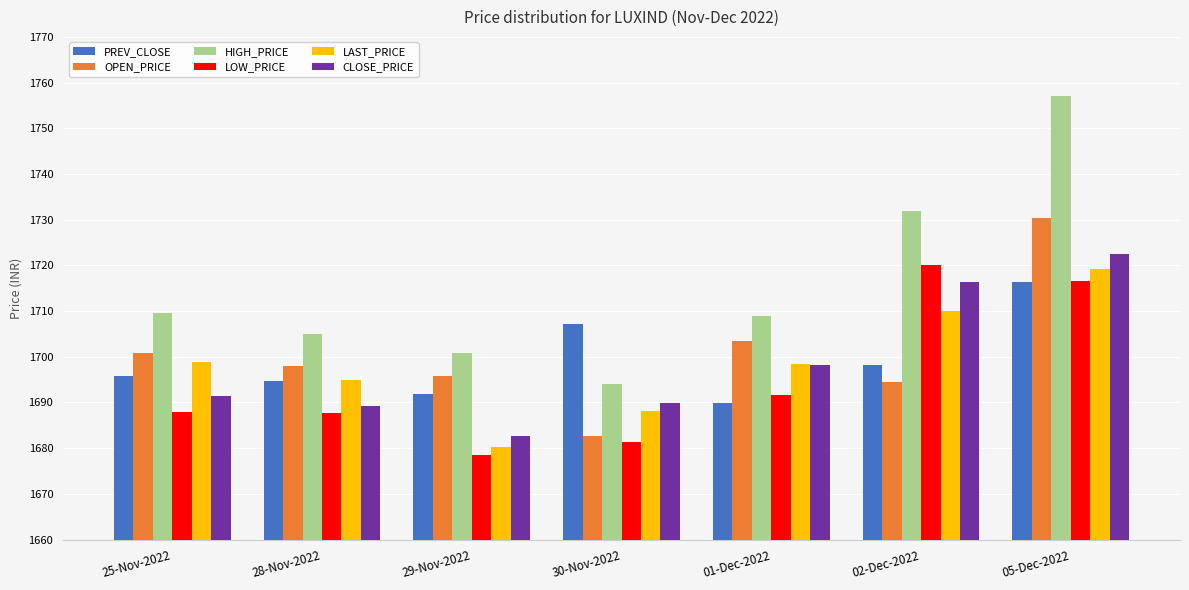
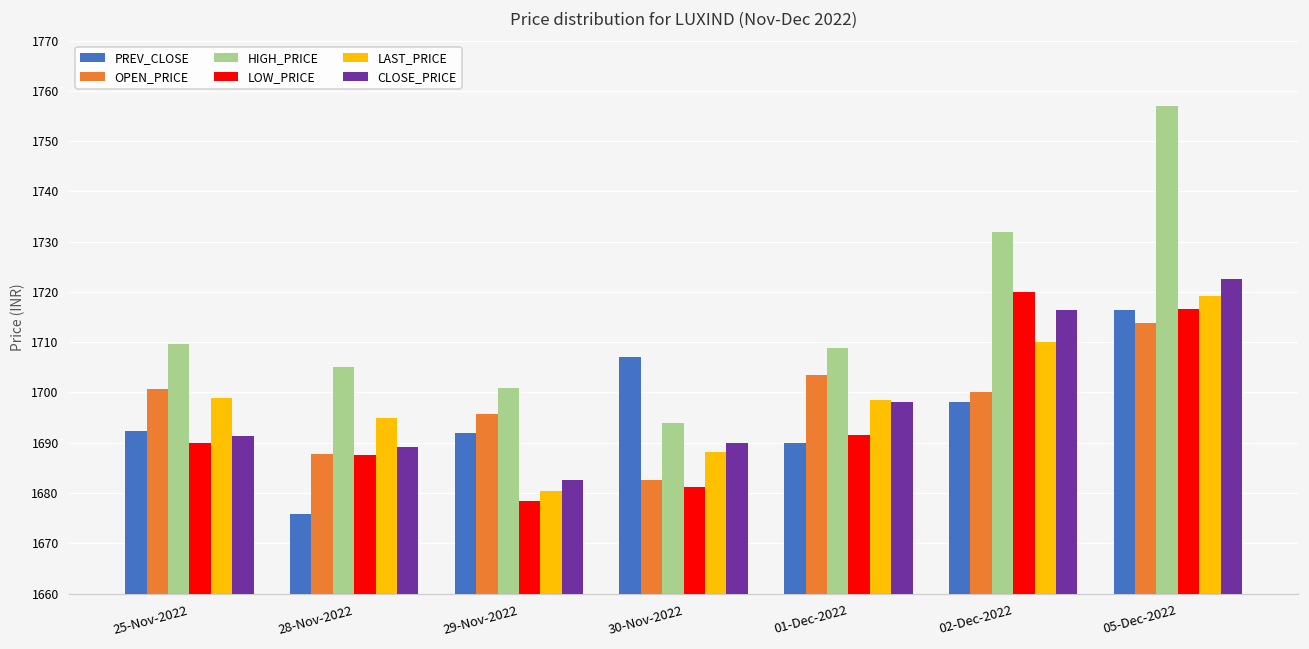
PREV_CLOSE, 25-Nov-2022: 1696 -> 1692
LOW_PRICE, 25-Nov-2022: 1688 -> 1690
PREV_CLOSE, 28-Nov-2022: 1695 -> 1676
OPEN_PRICE, 28-Nov-2022: 1698 -> 1688
OPEN_PRICE, 02-Dec-2022: 1694 -> 1700
OPEN_PRICE, 05-Dec-2022: 1730 -> 1714
